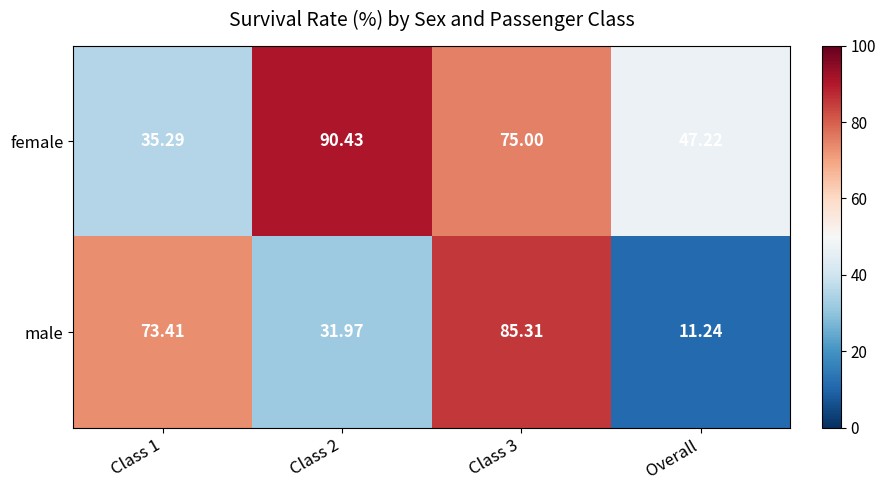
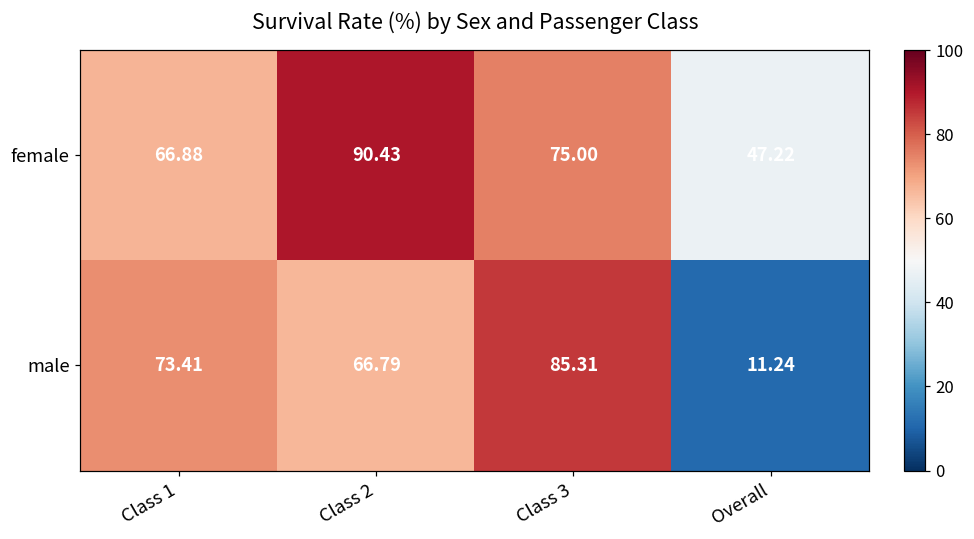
female, Class 1: 35.29 -> 66.88
male, Class 2: 31.97 -> 66.79
